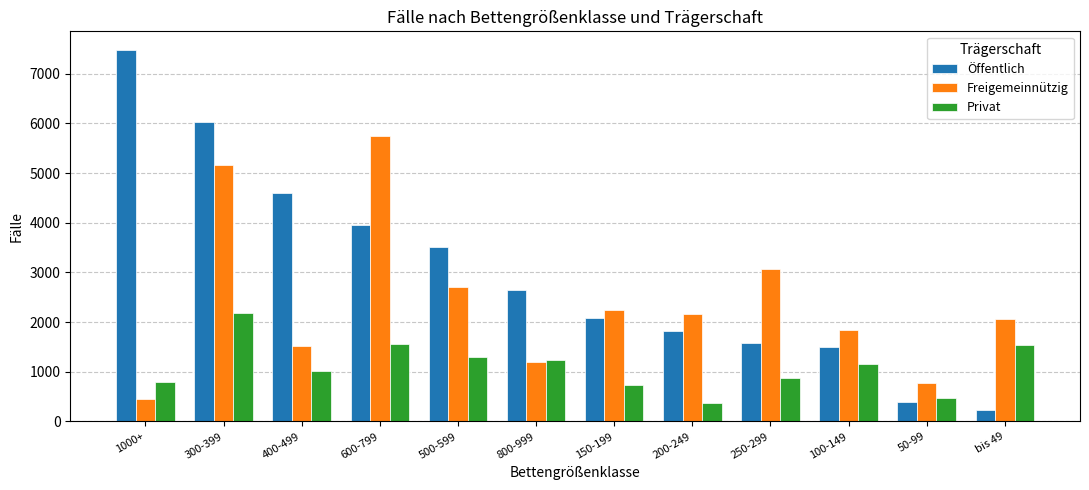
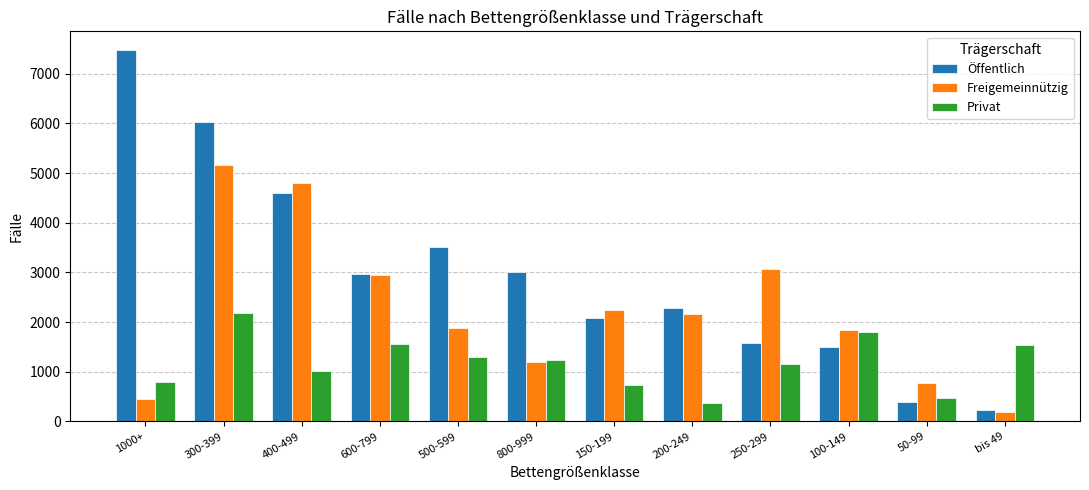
Freigemeinnützig, 400-499: 1500 -> 4800
Öffentlich, 600-799: 4000 -> 3000
Freigemeinnützig, 600-799: 5700 -> 2900
Freigemeinnützig, 500-599: 2700 -> 1900
Öffentlich, 800-999: 2600 -> 3000
Öffentlich, 200-249: 1800 -> 2300
Privat, 250-299: 900 -> 1200
Privat, 100-149: 1200 -> 1800
Freigemeinnützig, bis 49: 2100 -> 200
